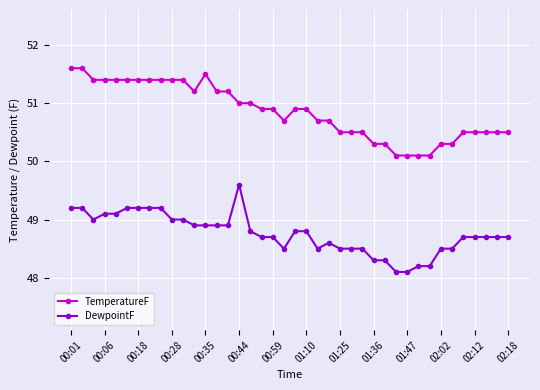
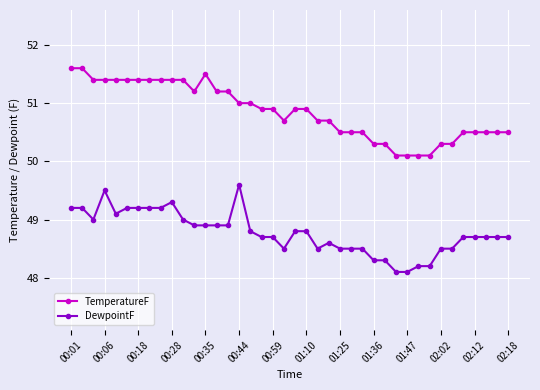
DewpointF, 00:06: 49.1 -> 49.5
DewpointF, 00:28: 49.0 -> 49.3
